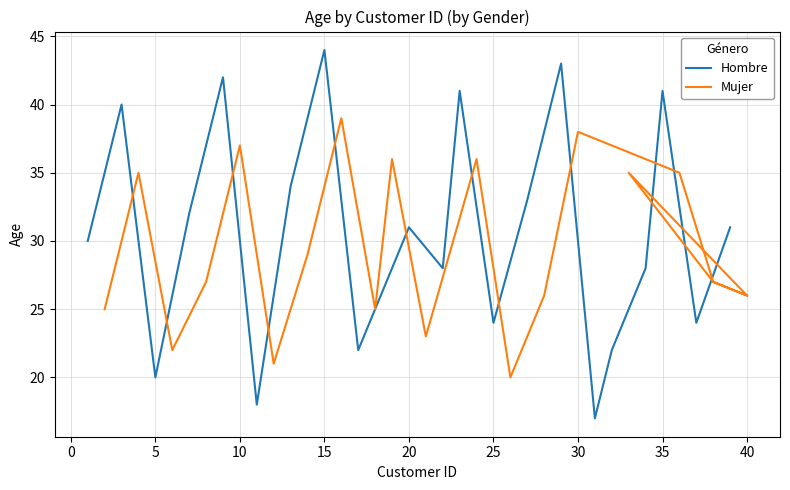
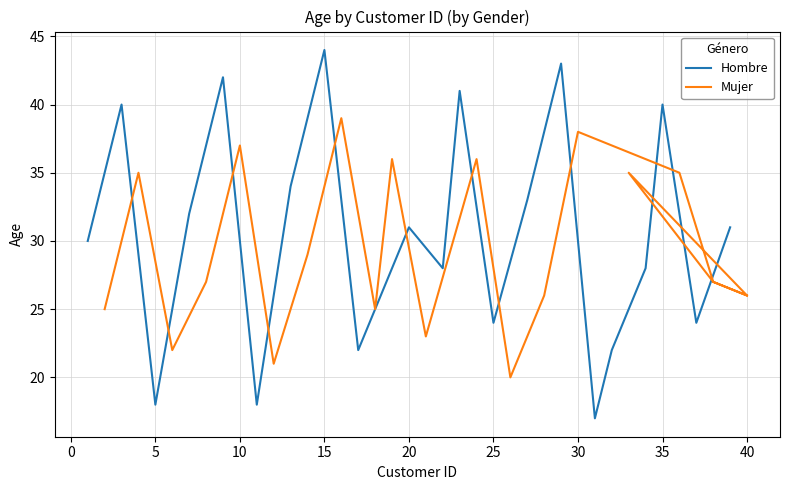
Hombre, 5: 20 -> 18
Hombre, 35: 41 -> 40
